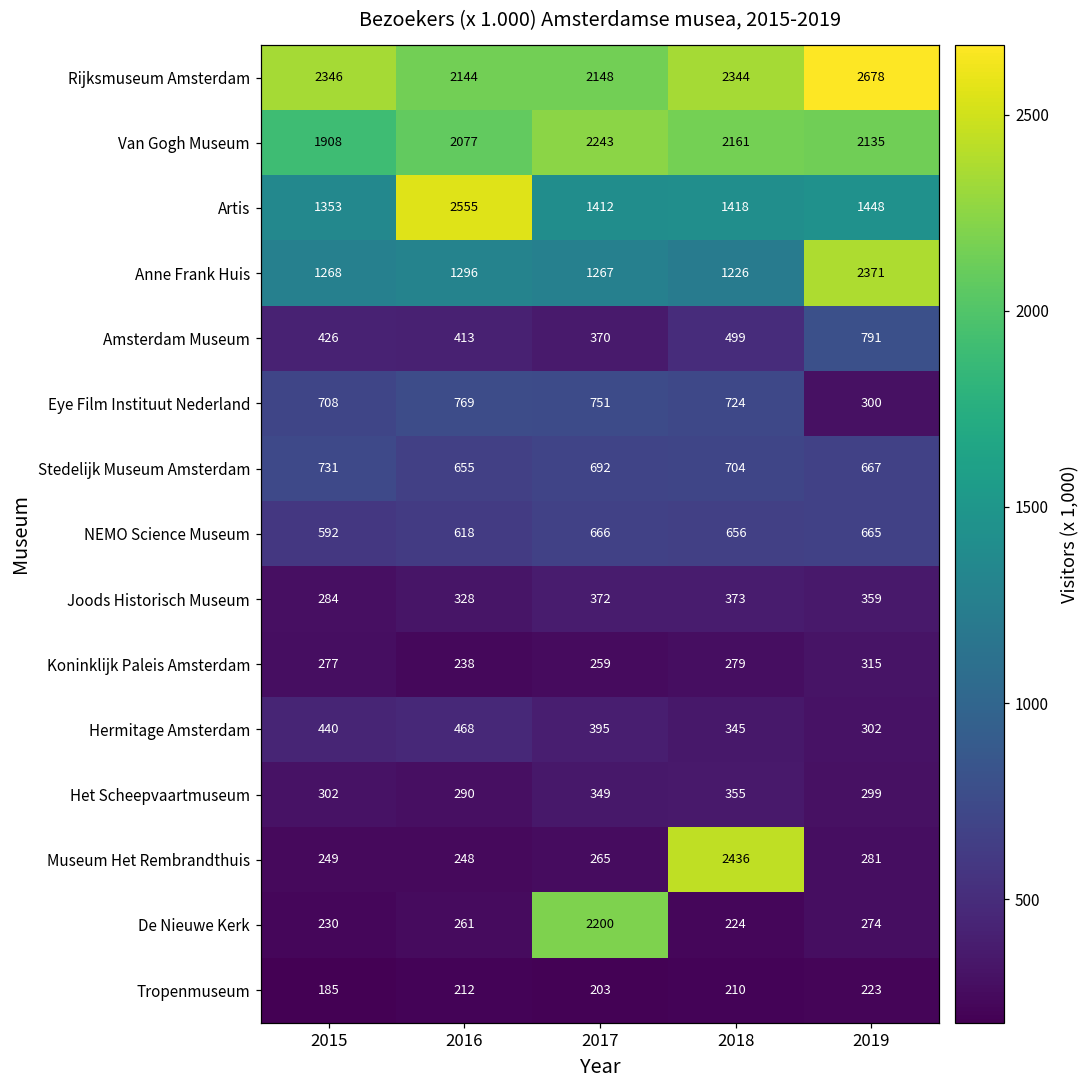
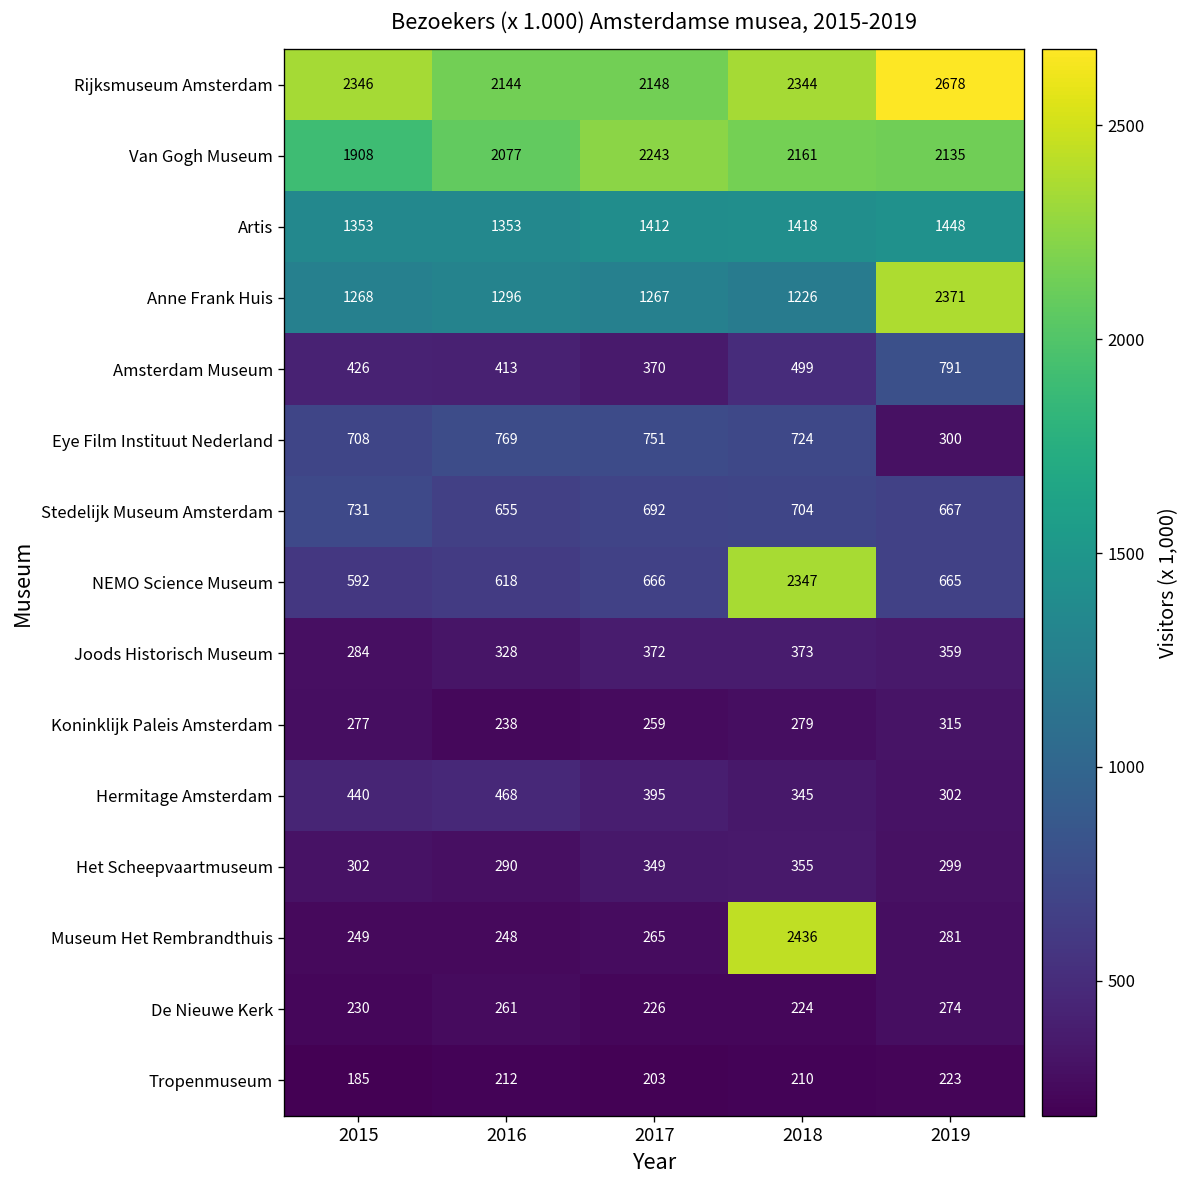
Artis, 2016: 2555 -> 1353
NEMO Science Museum, 2018: 656 -> 2347
De Nieuwe Kerk, 2017: 2200 -> 226
